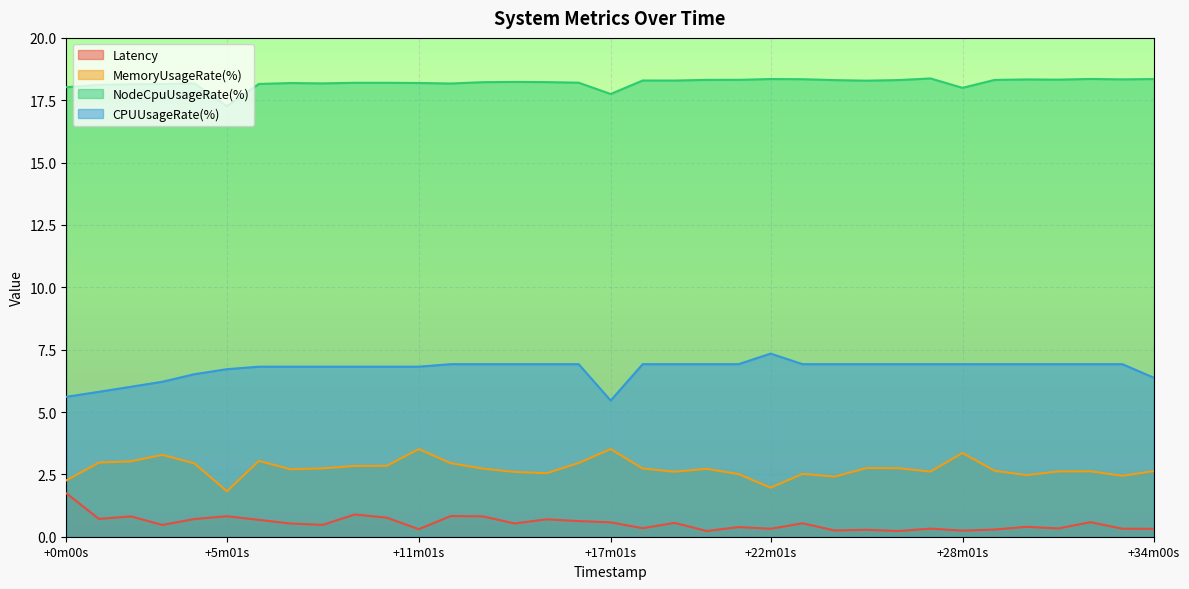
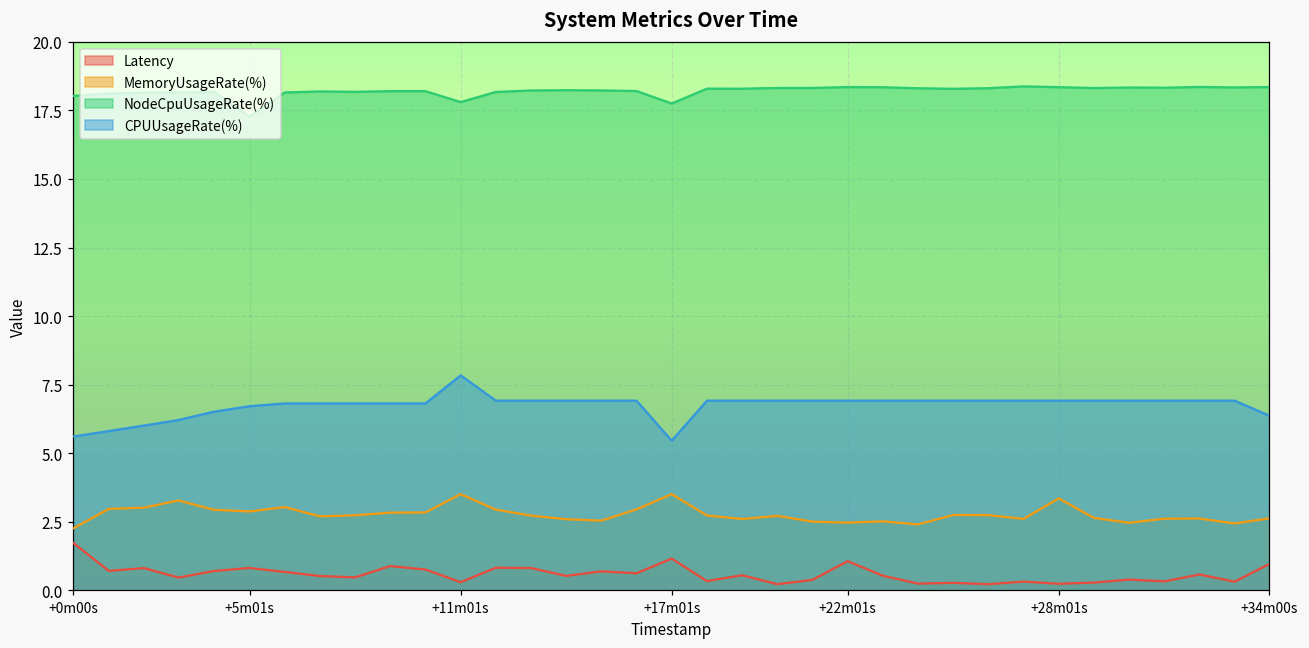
MemoryUsageRate(%), +5m01s: 1.8 -> 2.9
NodeCpuUsageRate(%), +11m01s: 18.2 -> 17.8
CPUUsageRate(%), +11m01s: 6.8 -> 7.8
Latency, +17m01s: 0.6 -> 1.2
Latency, +22m01s: 0.3 -> 1.1
MemoryUsageRate(%), +22m01s: 2.0 -> 2.5
CPUUsageRate(%), +22m01s: 7.3 -> 6.9
NodeCpuUsageRate(%), +28m01s: 18.0 -> 18.3
Latency, +34m00s: 0.3 -> 1.0
